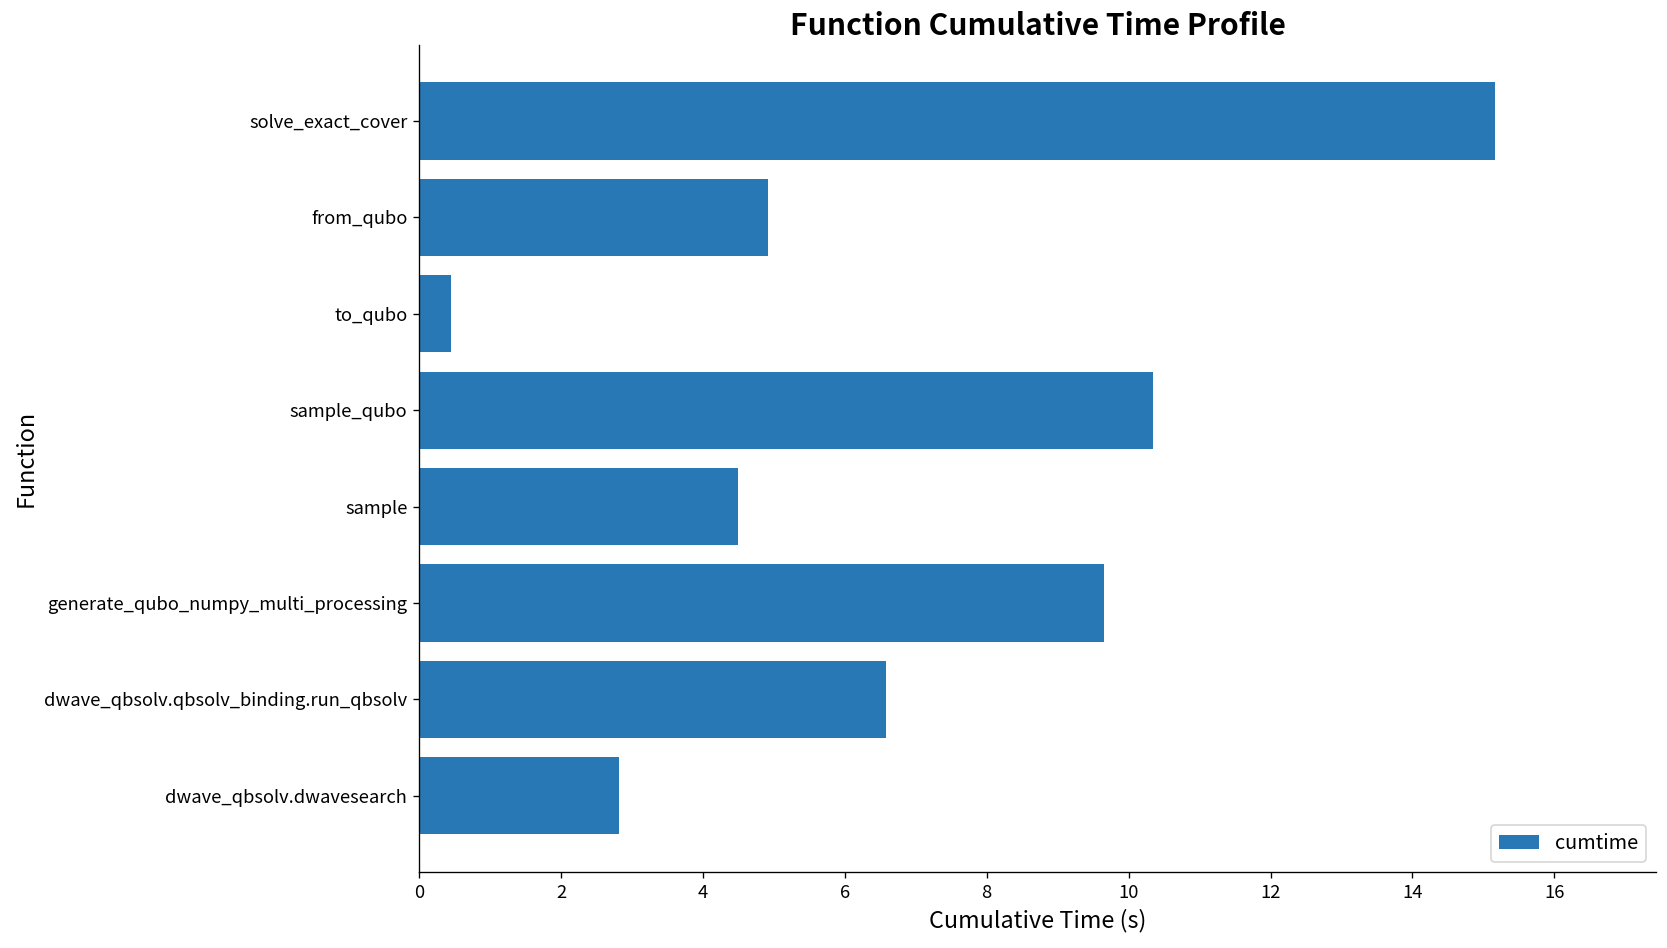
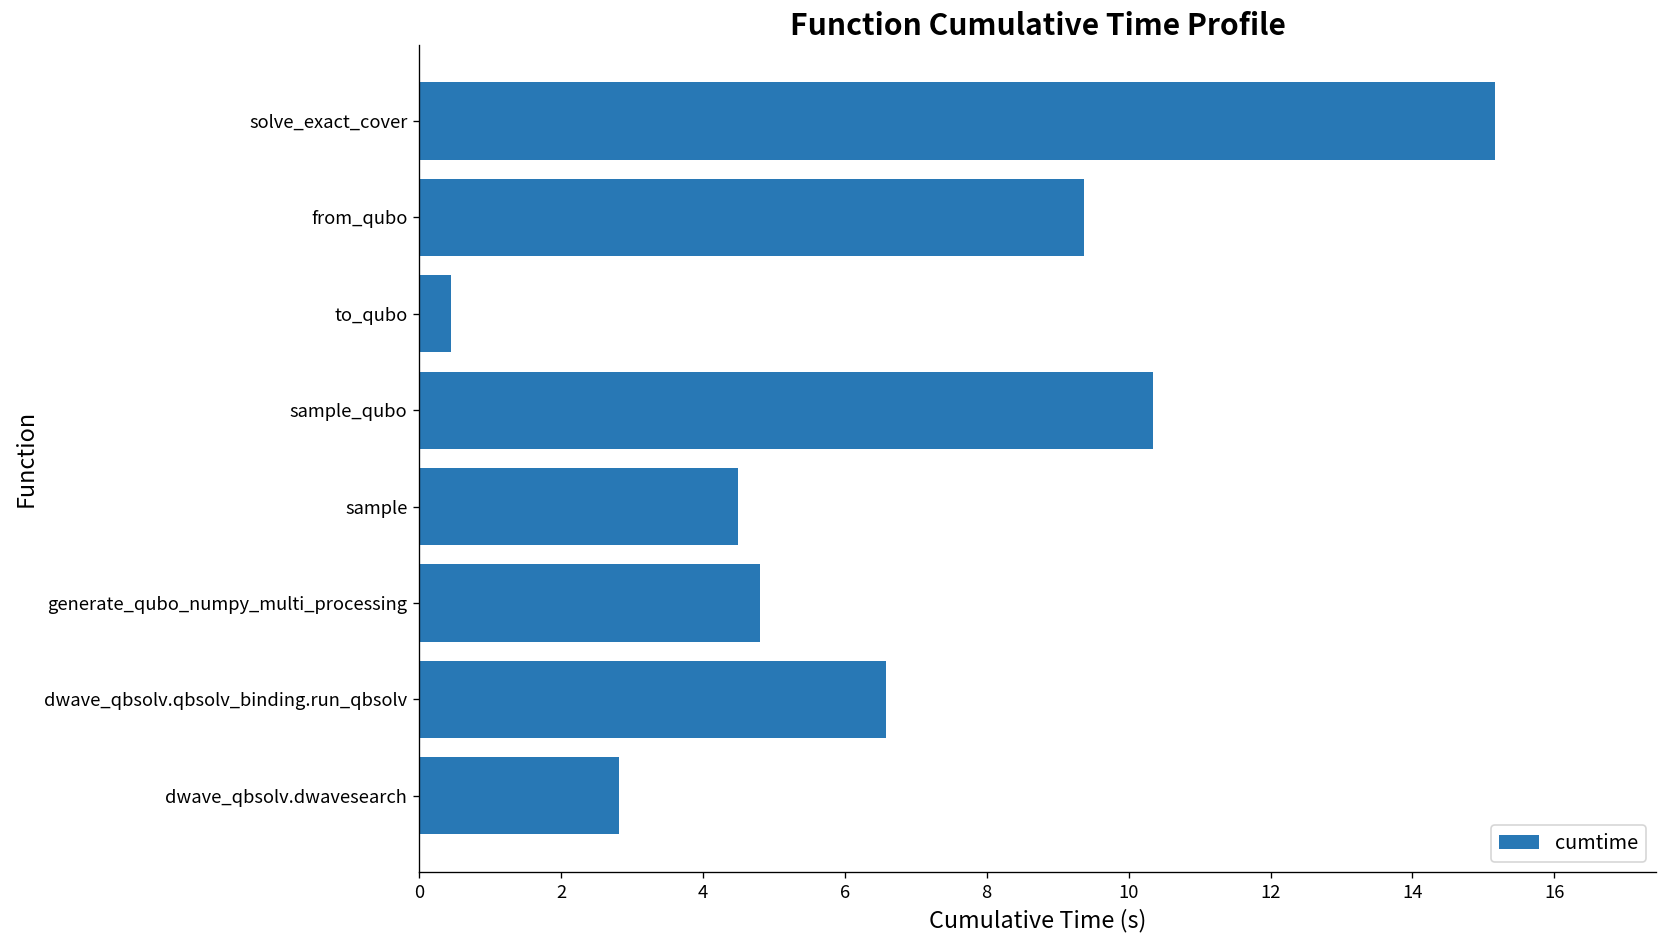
from_qubo: 4.9 -> 9.4
generate_qubo_numpy_multi_processing: 9.7 -> 4.8
